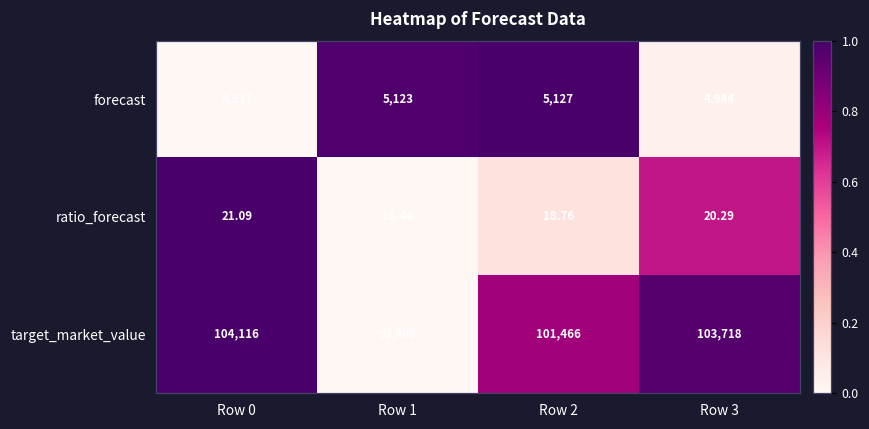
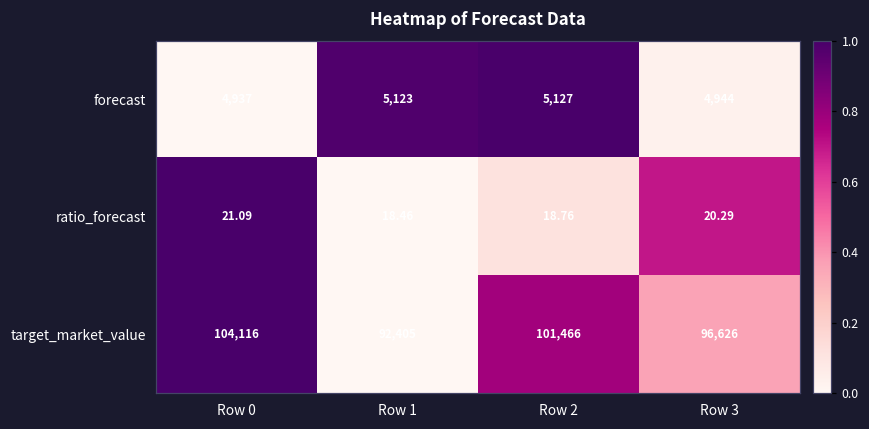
target_market_value, Row 3: 103,718 -> 96,626
